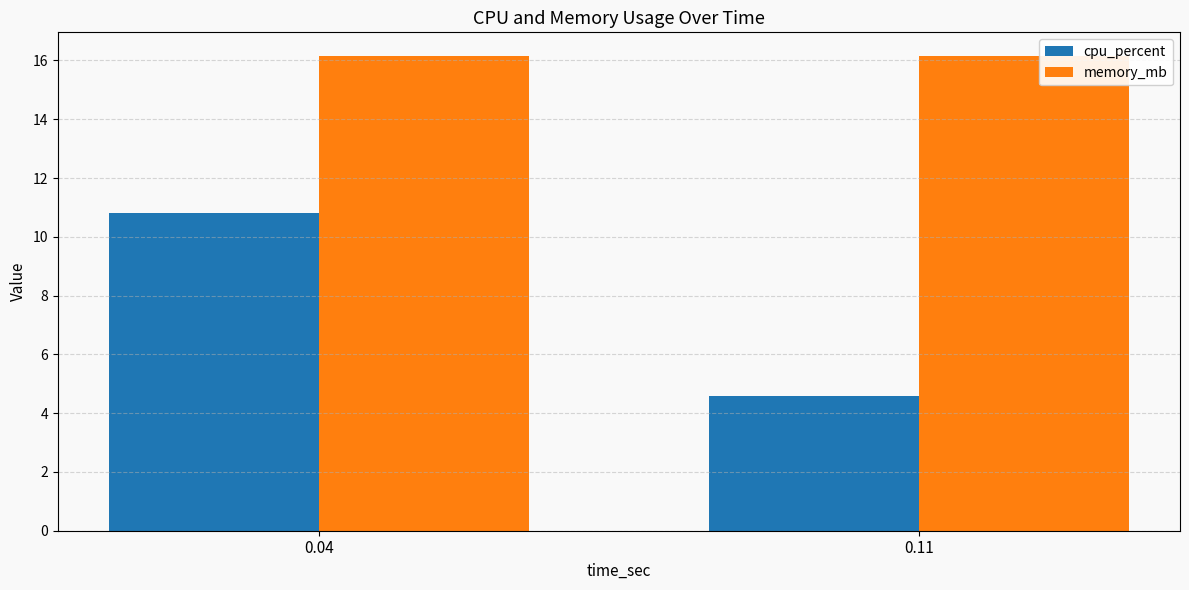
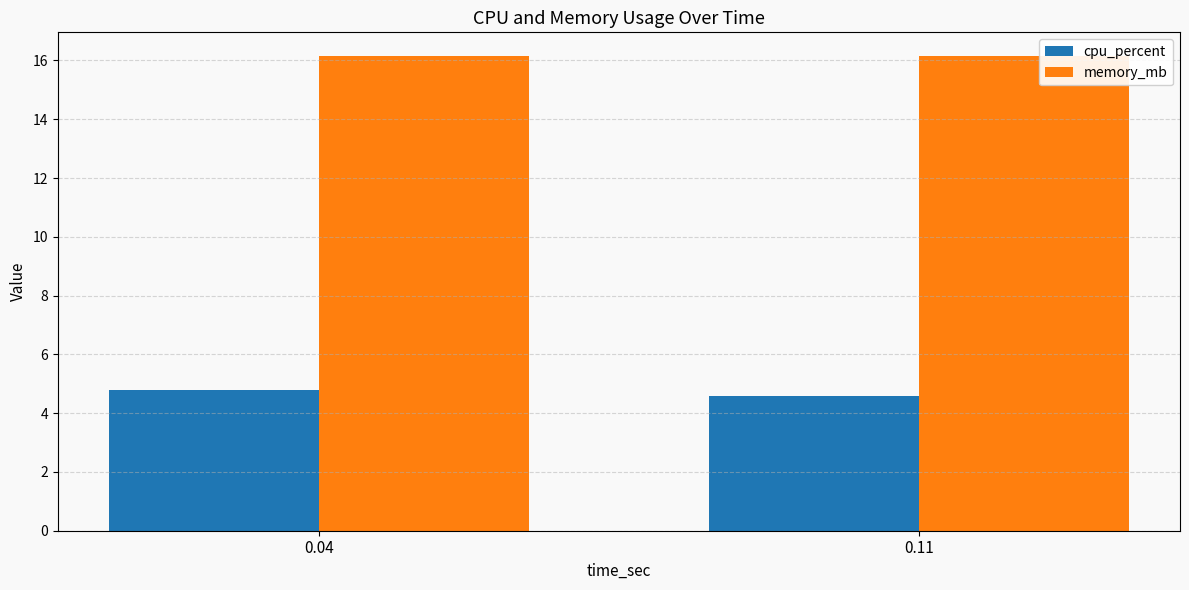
cpu_percent, 0.04: 10.8 -> 4.8
